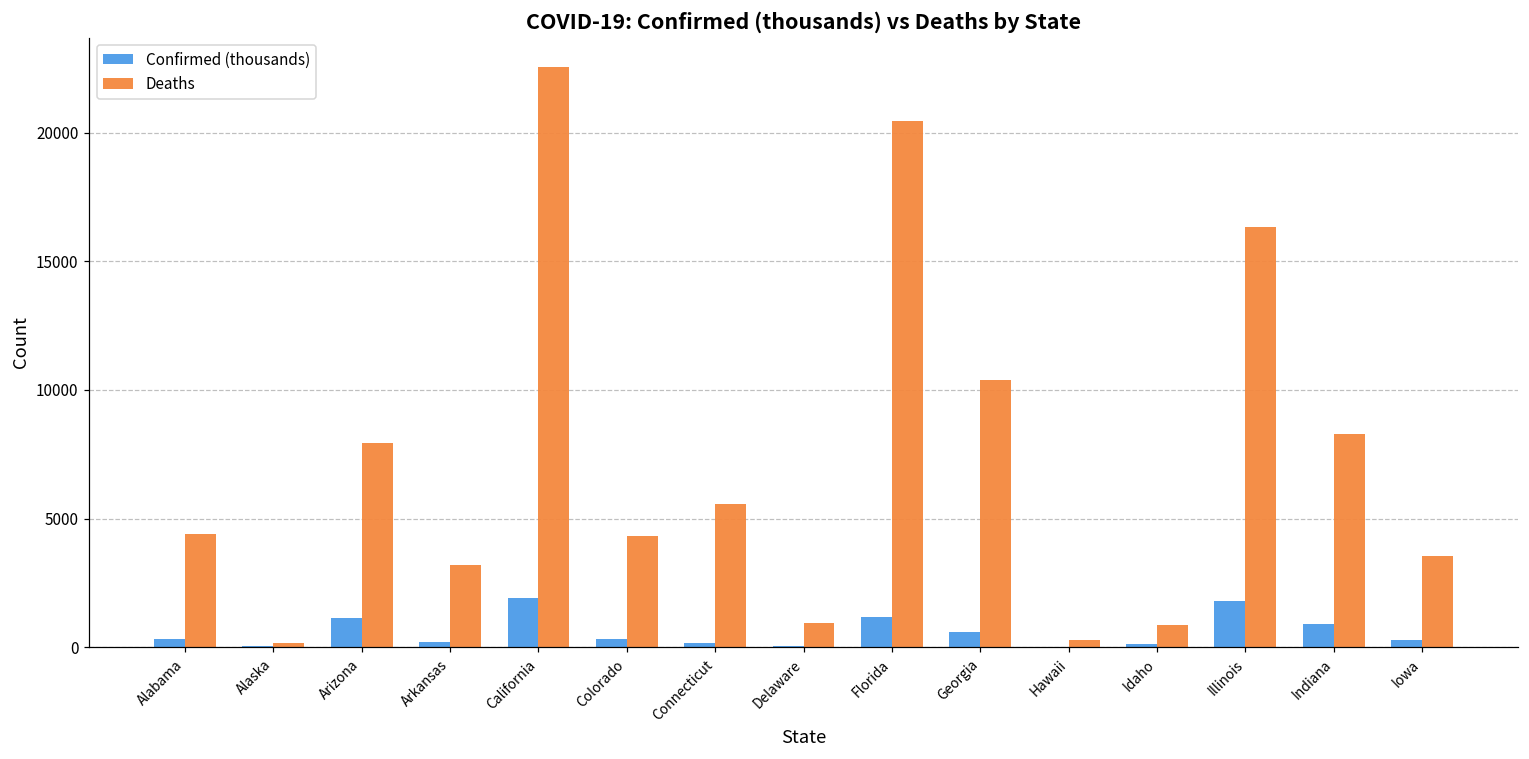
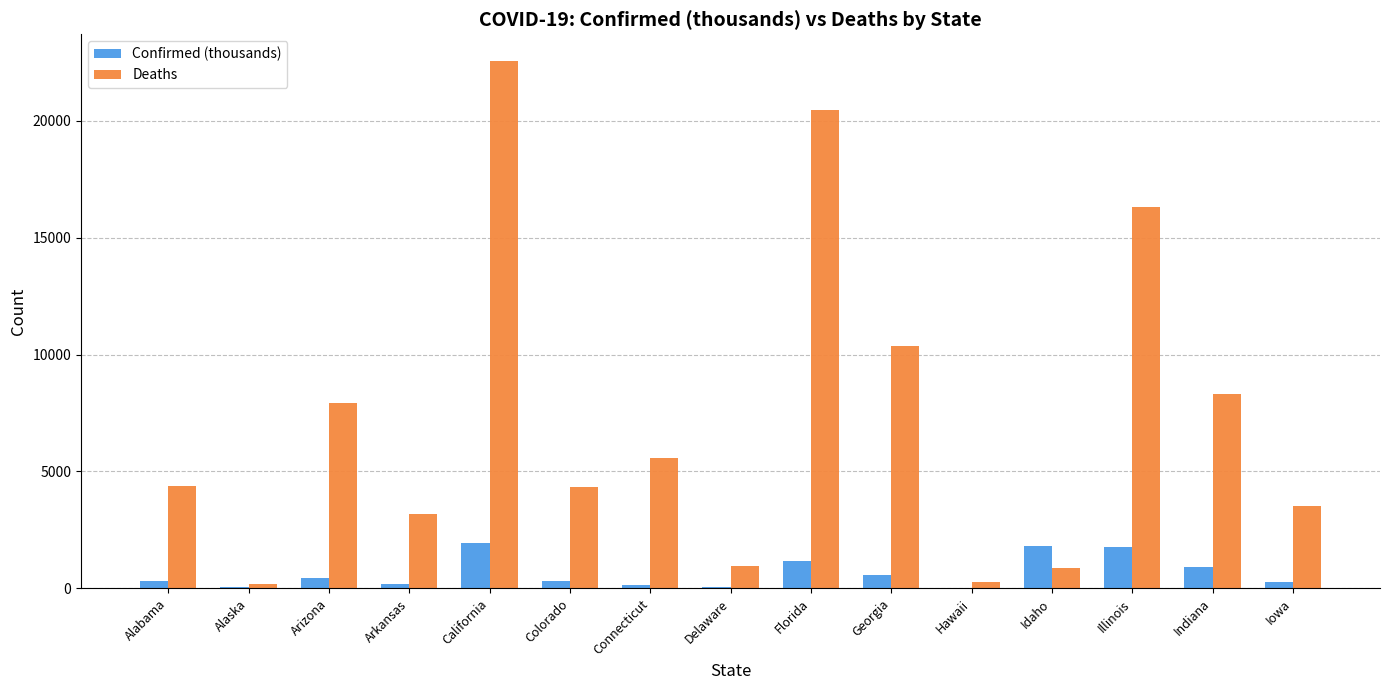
Confirmed (thousands), Arizona: 1100 -> 400
Confirmed (thousands), Idaho: 100 -> 1800
